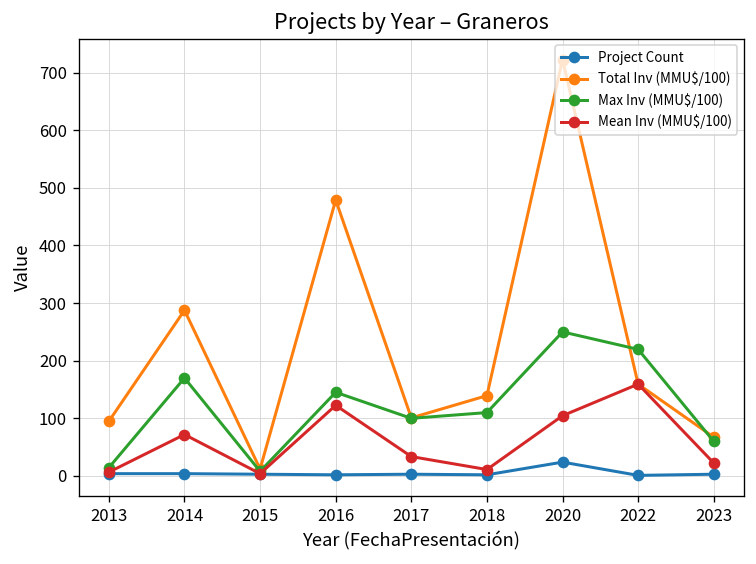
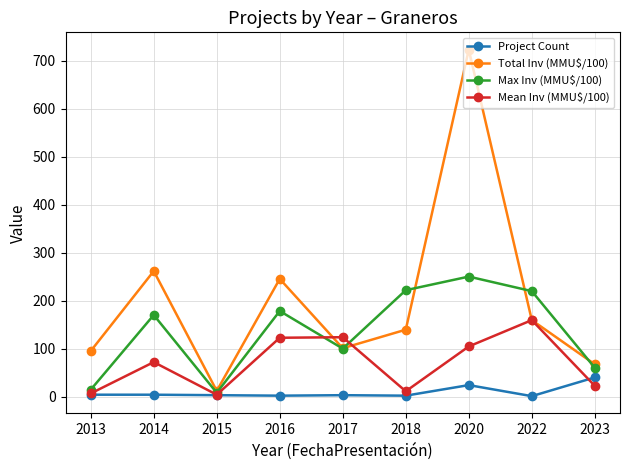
Total Inv (MMU$/100), 2014: 290 -> 260
Total Inv (MMU$/100), 2016: 480 -> 250
Max Inv (MMU$/100), 2016: 150 -> 180
Mean Inv (MMU$/100), 2017: 30 -> 120
Max Inv (MMU$/100), 2018: 110 -> 220
Project Count, 2023: 0 -> 40
